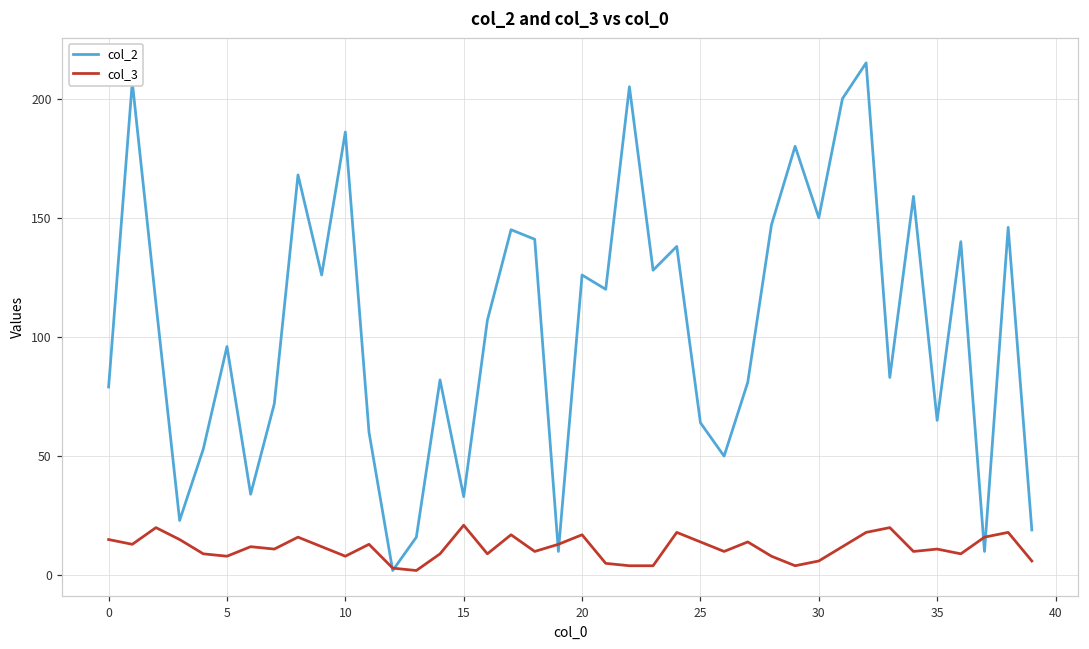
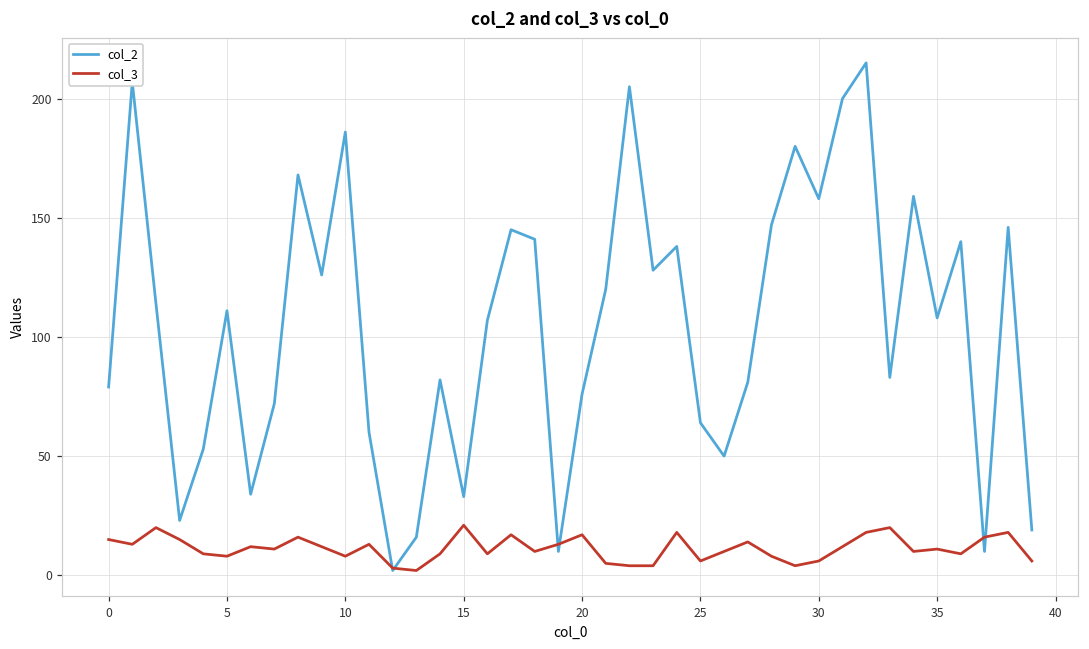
col_2, 5: 96 -> 111
col_2, 20: 126 -> 76
col_3, 25: 14 -> 6
col_2, 30: 150 -> 158
col_2, 35: 65 -> 108
